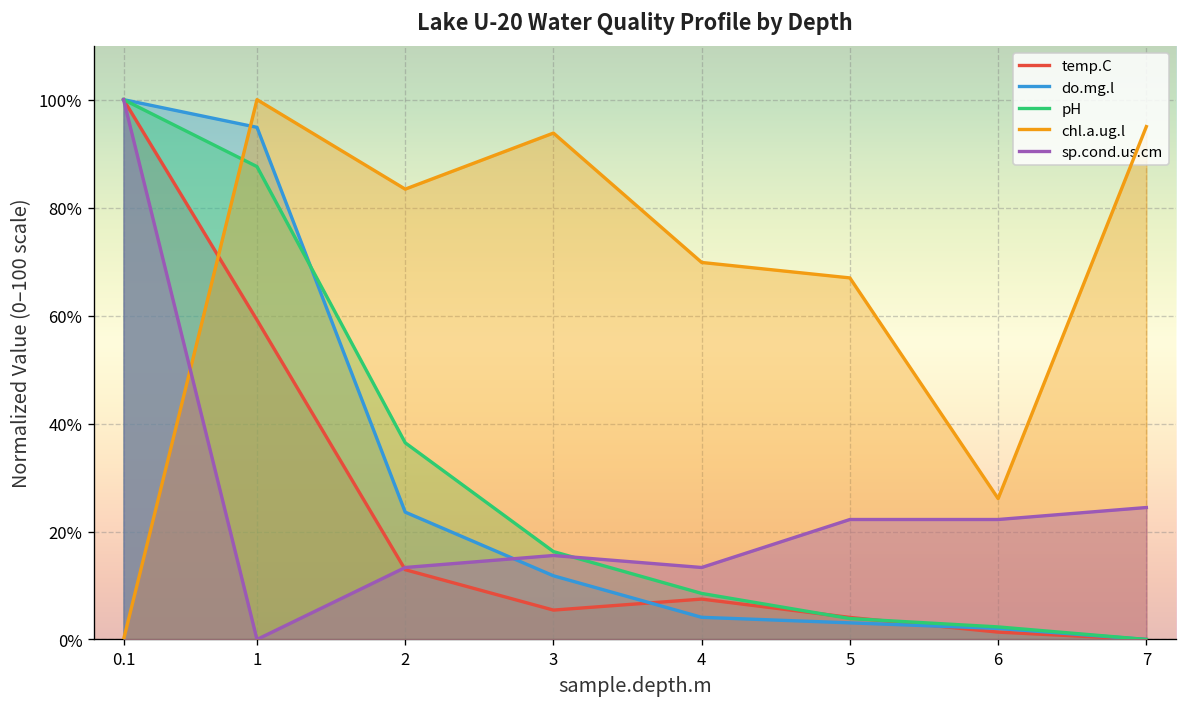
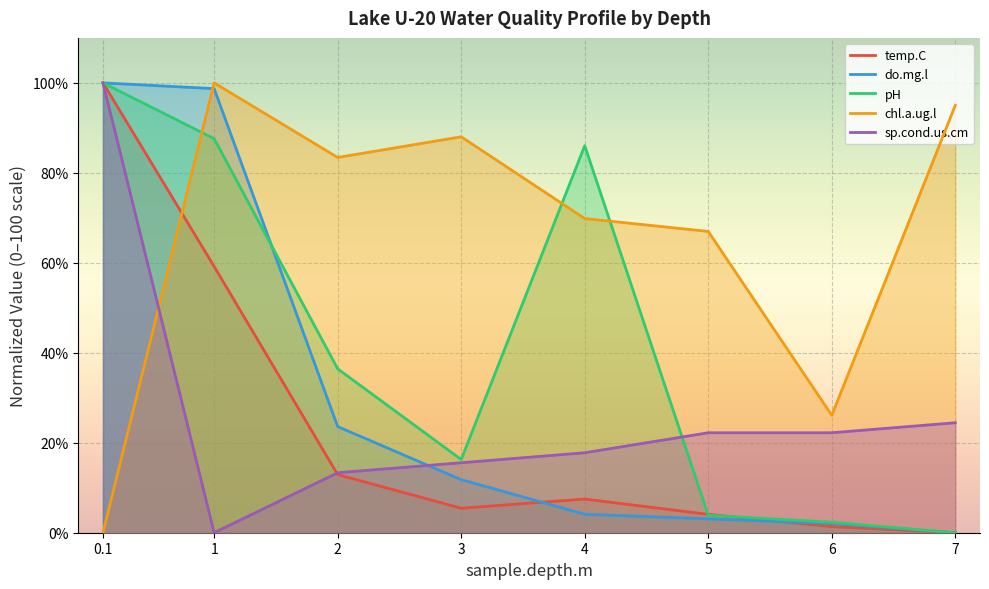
do.mg.l, 1: 95% -> 99%
chl.a.ug.l, 3: 94% -> 88%
pH, 4: 9% -> 86%
sp.cond.us.cm, 4: 13% -> 18%
